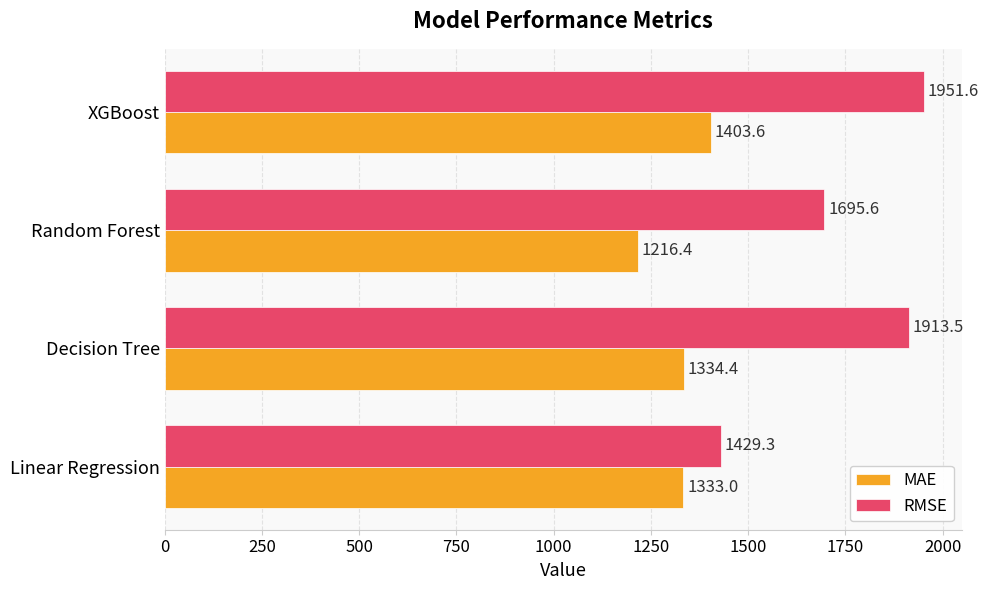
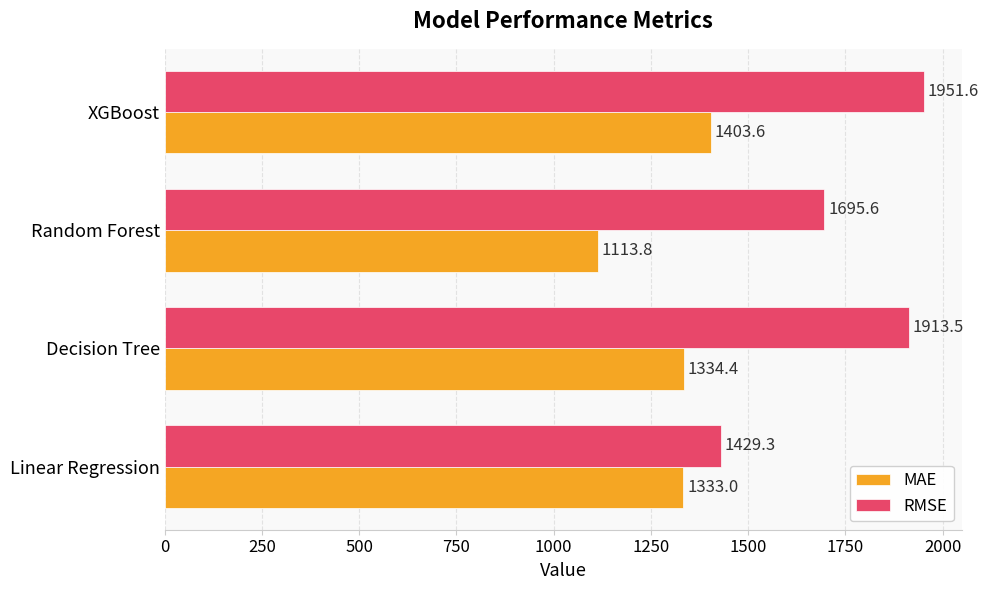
MAE, Random Forest: 1216.4 -> 1113.8
